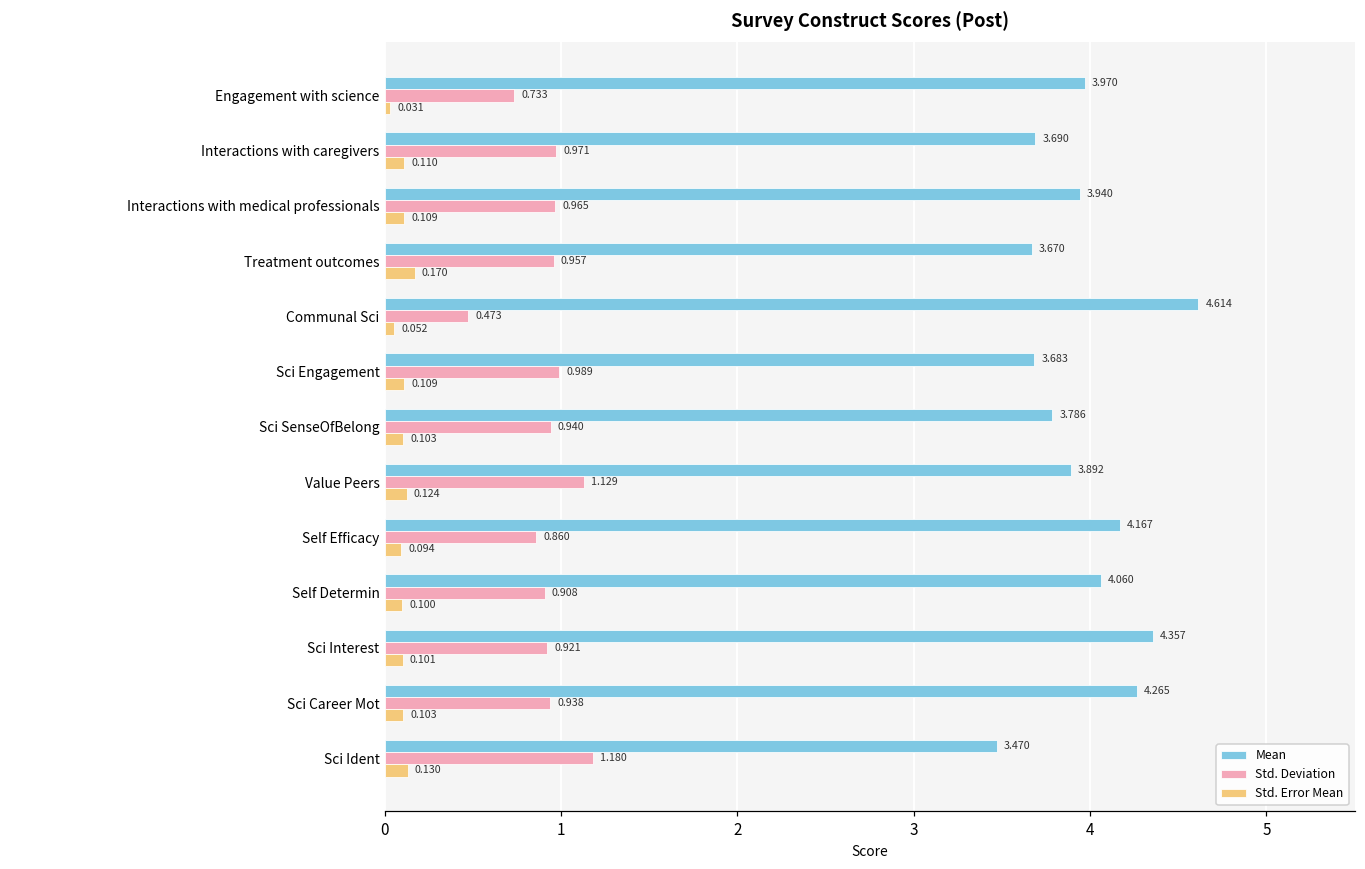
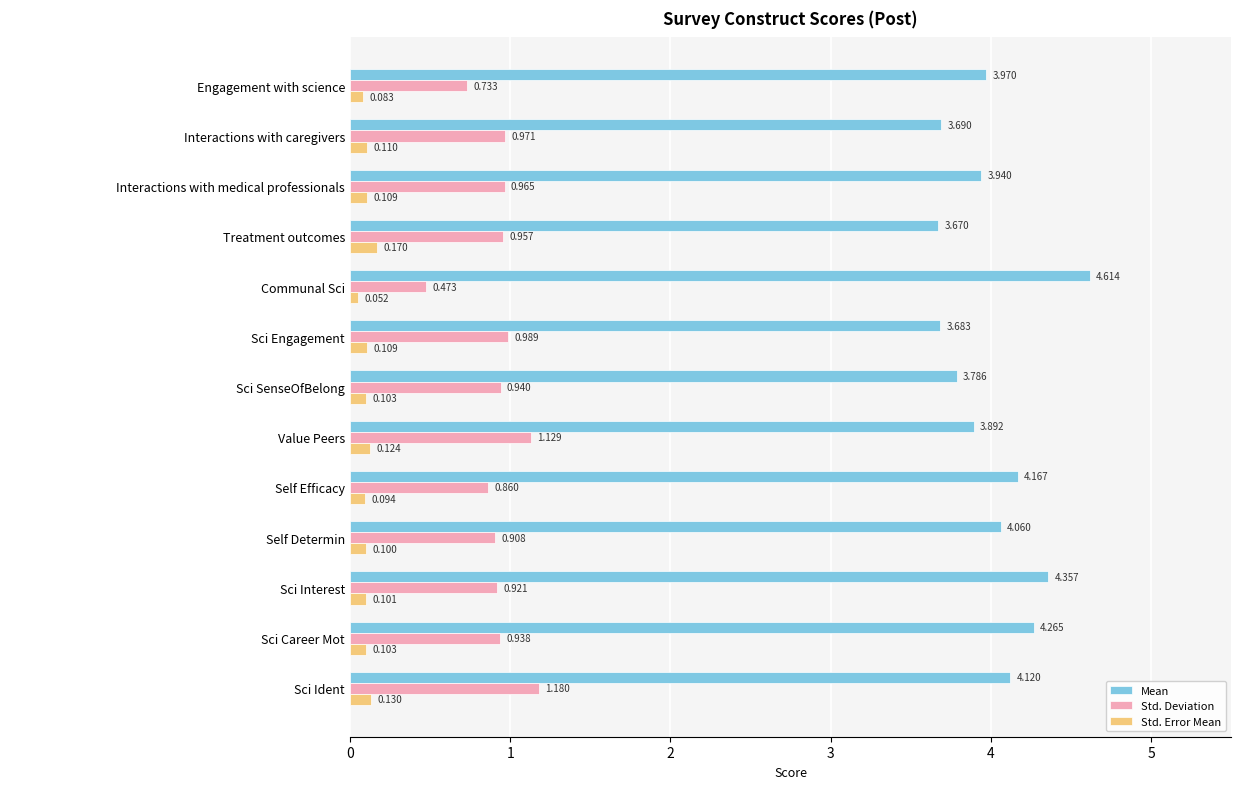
Std. Error Mean, Engagement with science: 0.031 -> 0.083
Mean, Sci Ident: 3.470 -> 4.120
